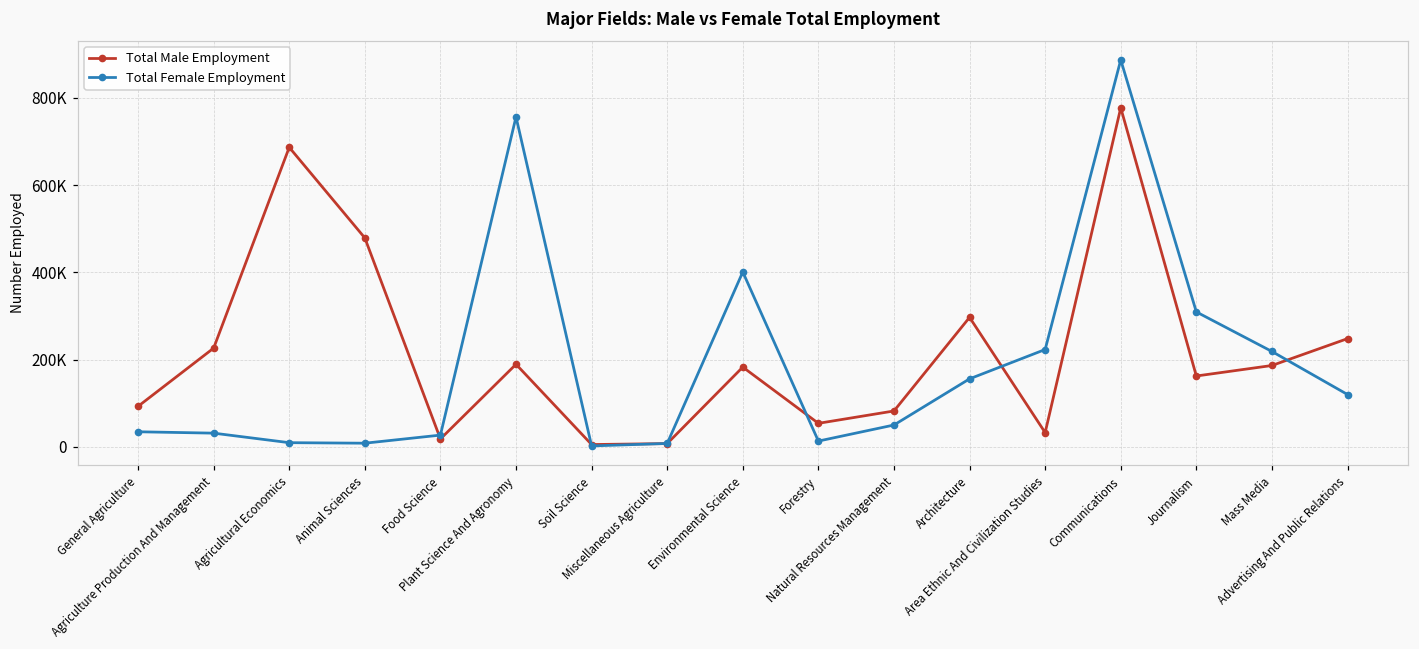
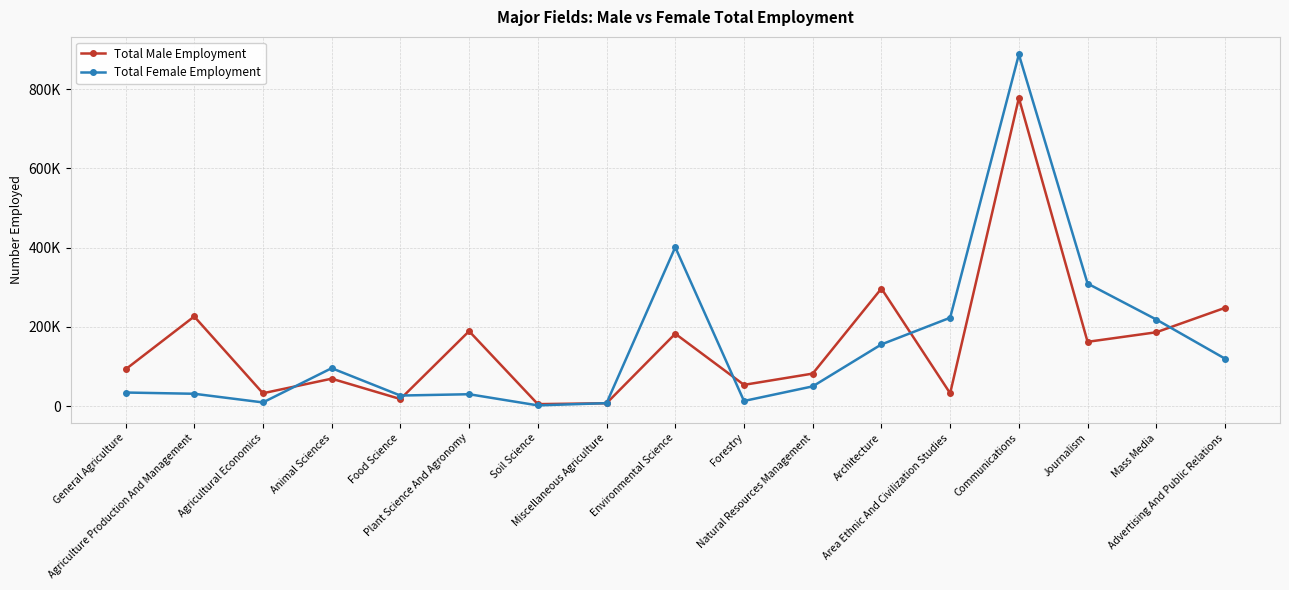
Total Male Employment, Agricultural Economics: 690000 -> 30000
Total Male Employment, Animal Sciences: 480000 -> 70000
Total Female Employment, Animal Sciences: 10000 -> 100000
Total Female Employment, Plant Science And Agronomy: 760000 -> 30000
